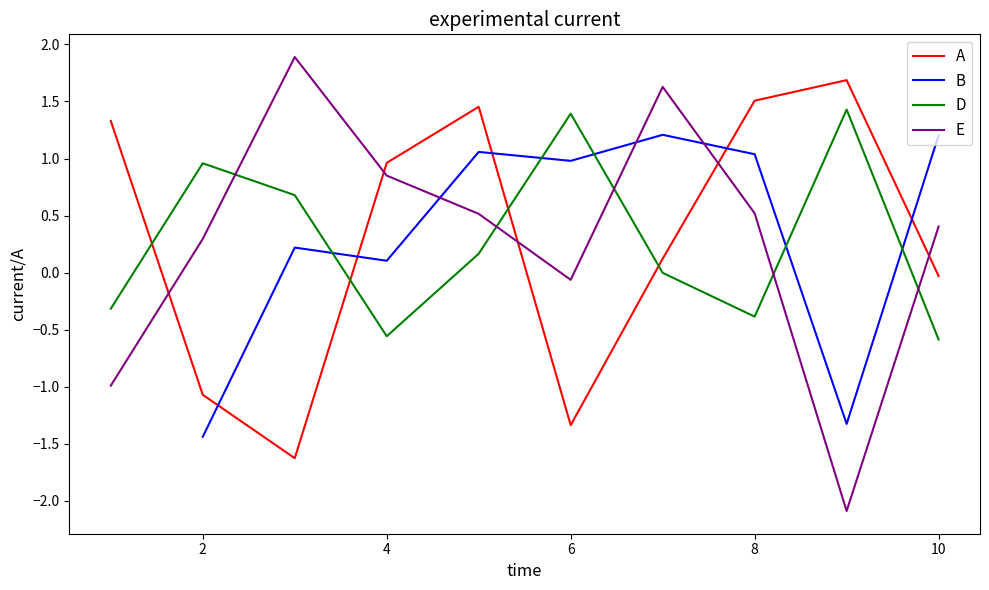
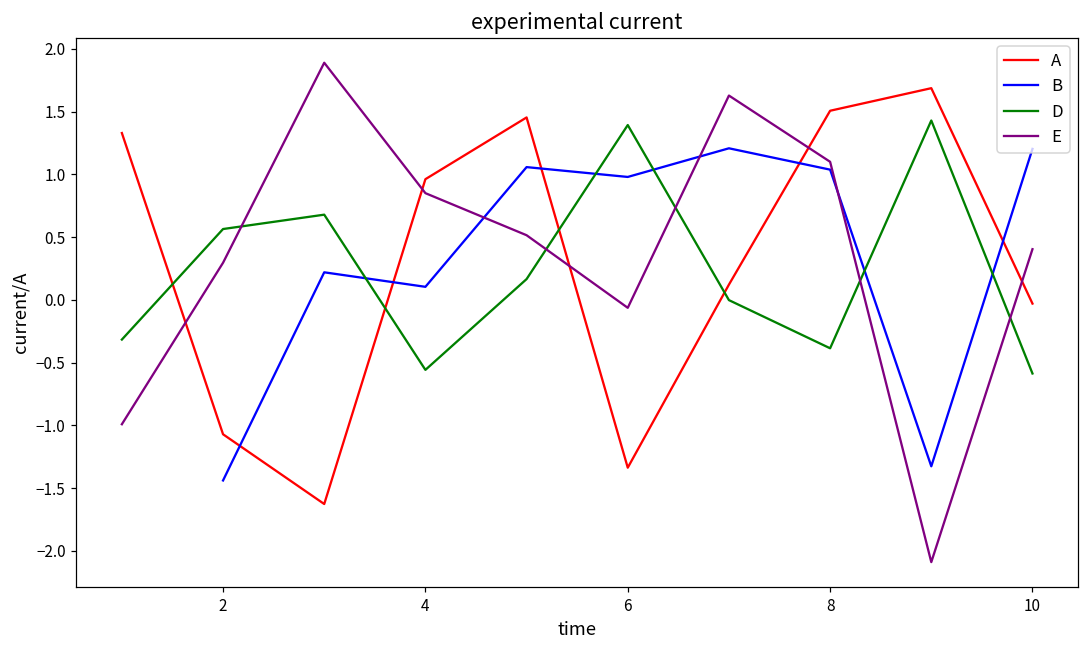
D, 2: 0.96 -> 0.56
E, 8: 0.52 -> 1.10
